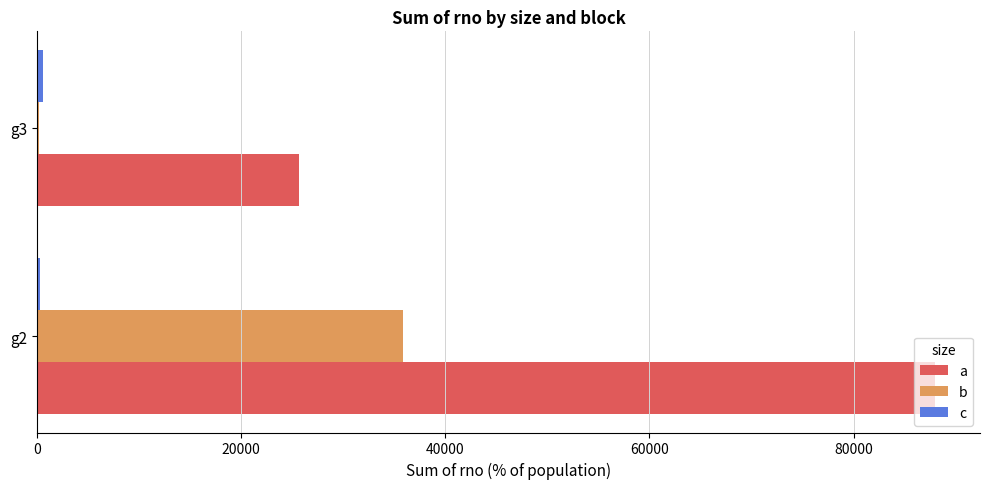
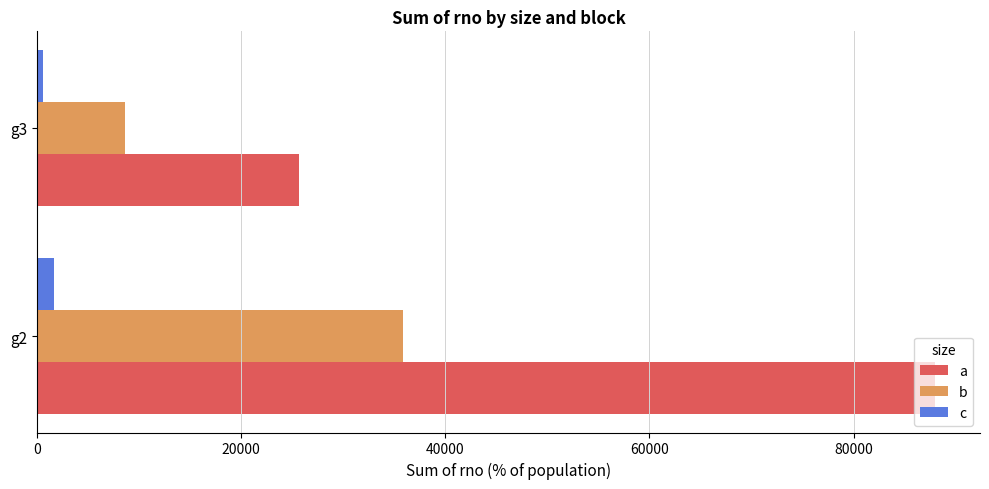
b, g3: 200 -> 8600
c, g2: 300 -> 1600
